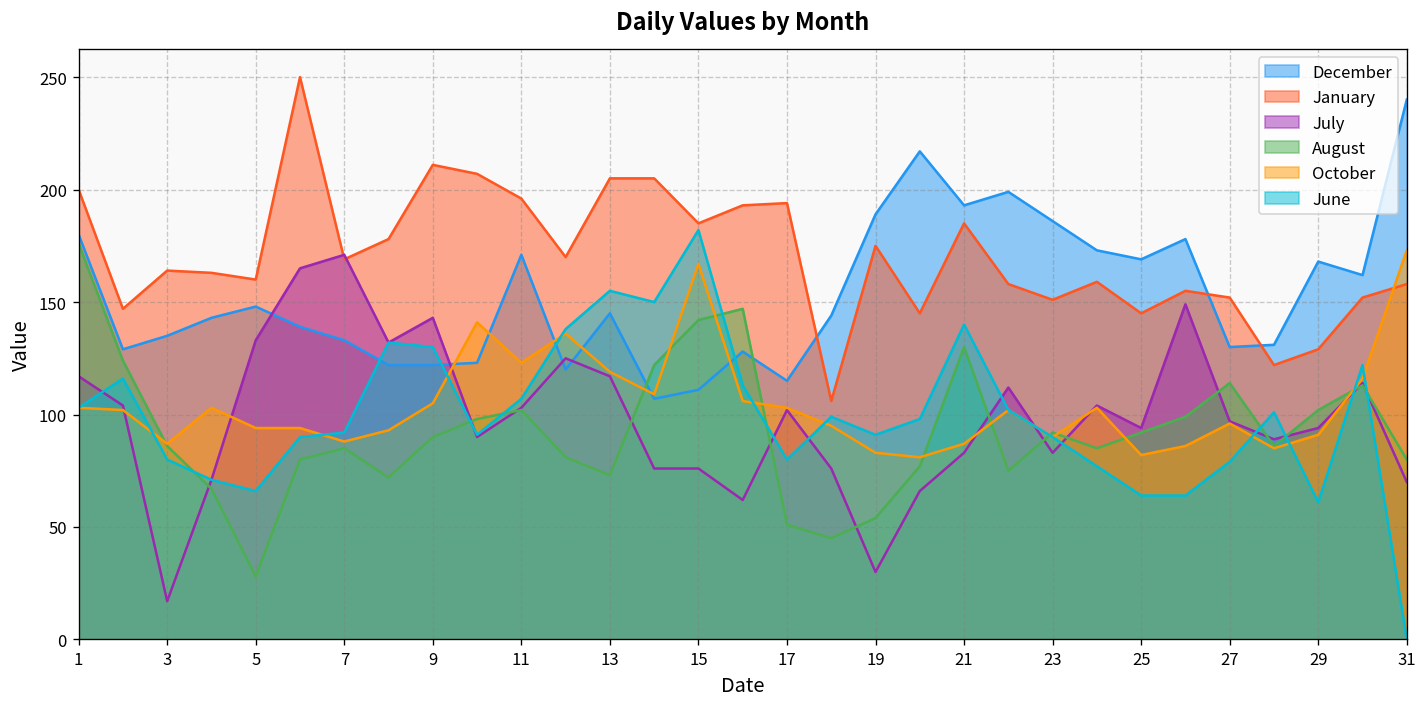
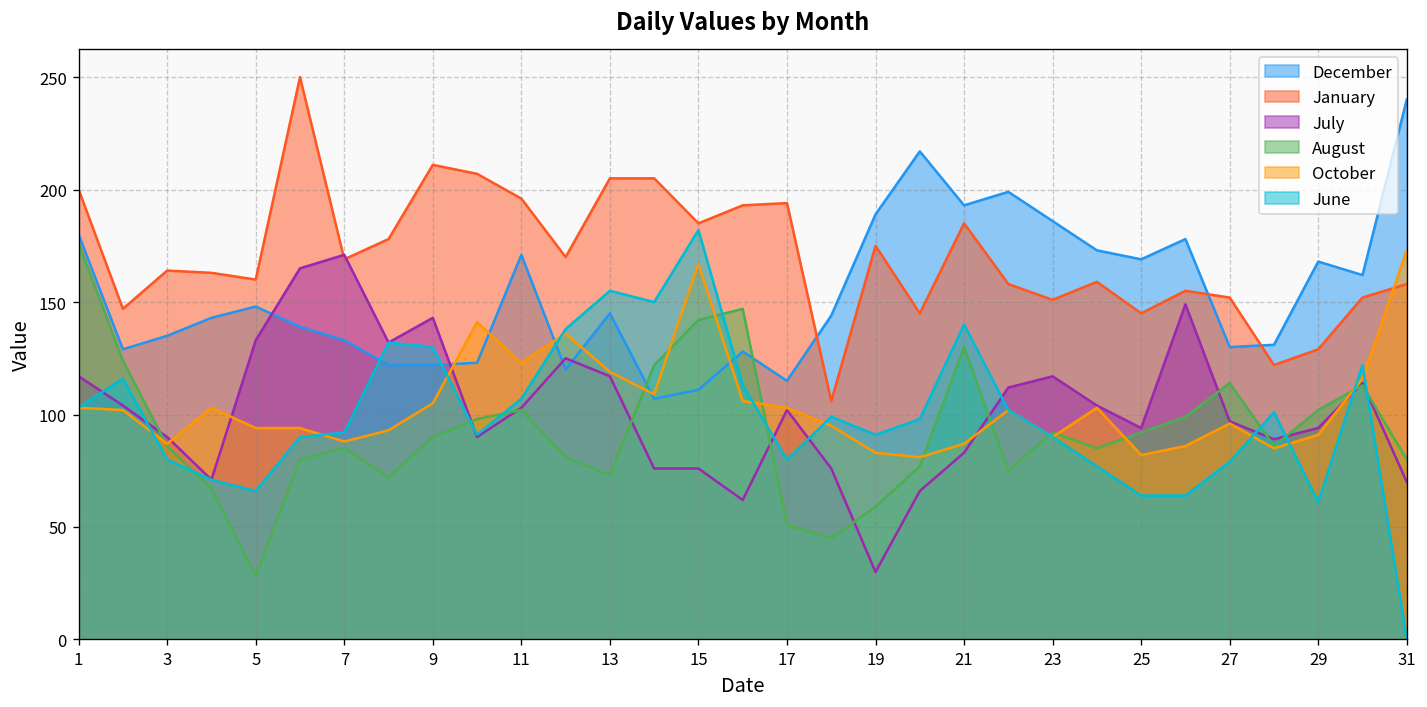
July, 3: 17 -> 90
August, 19: 54 -> 59
July, 23: 83 -> 117
